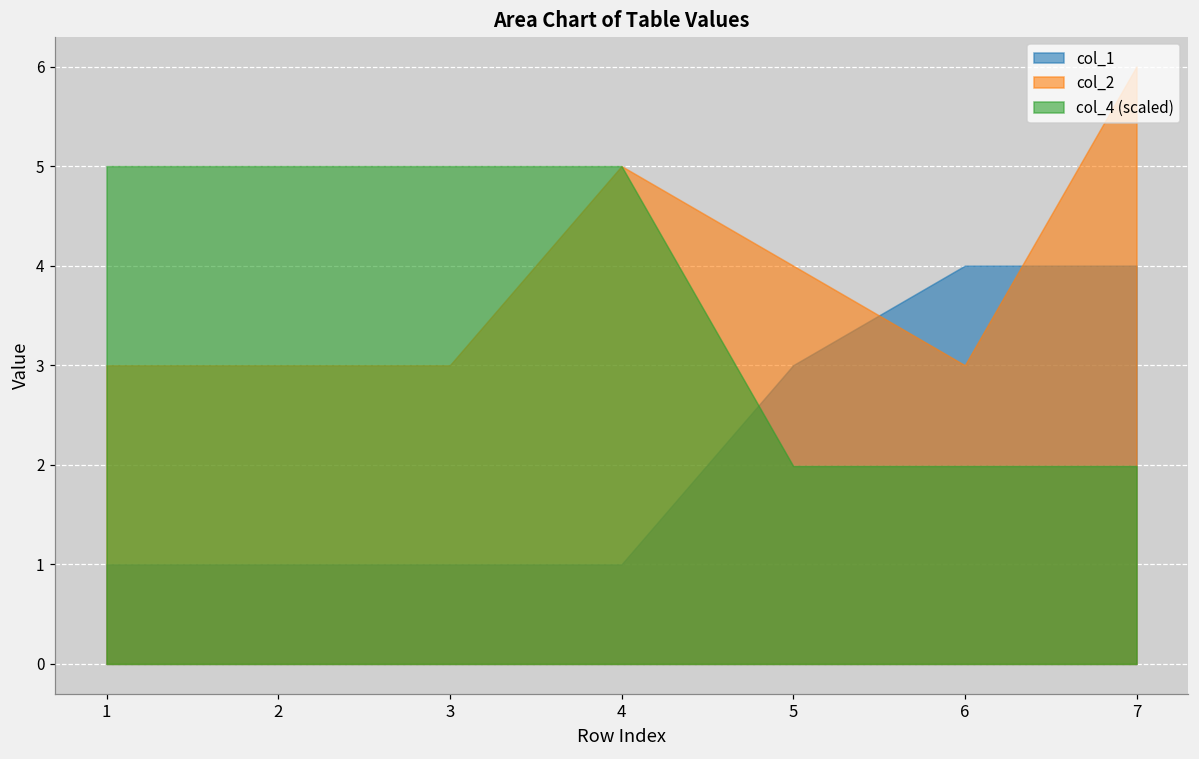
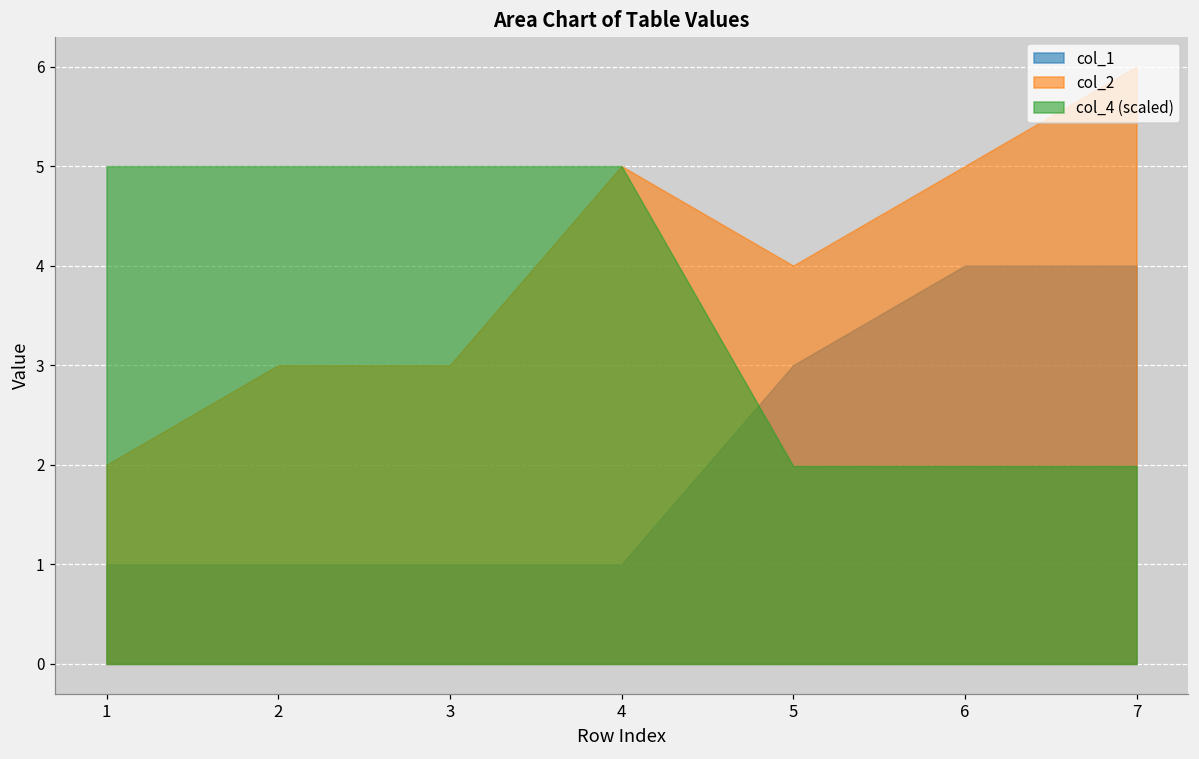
col_2, 1: 3 -> 2
col_2, 6: 3 -> 5
